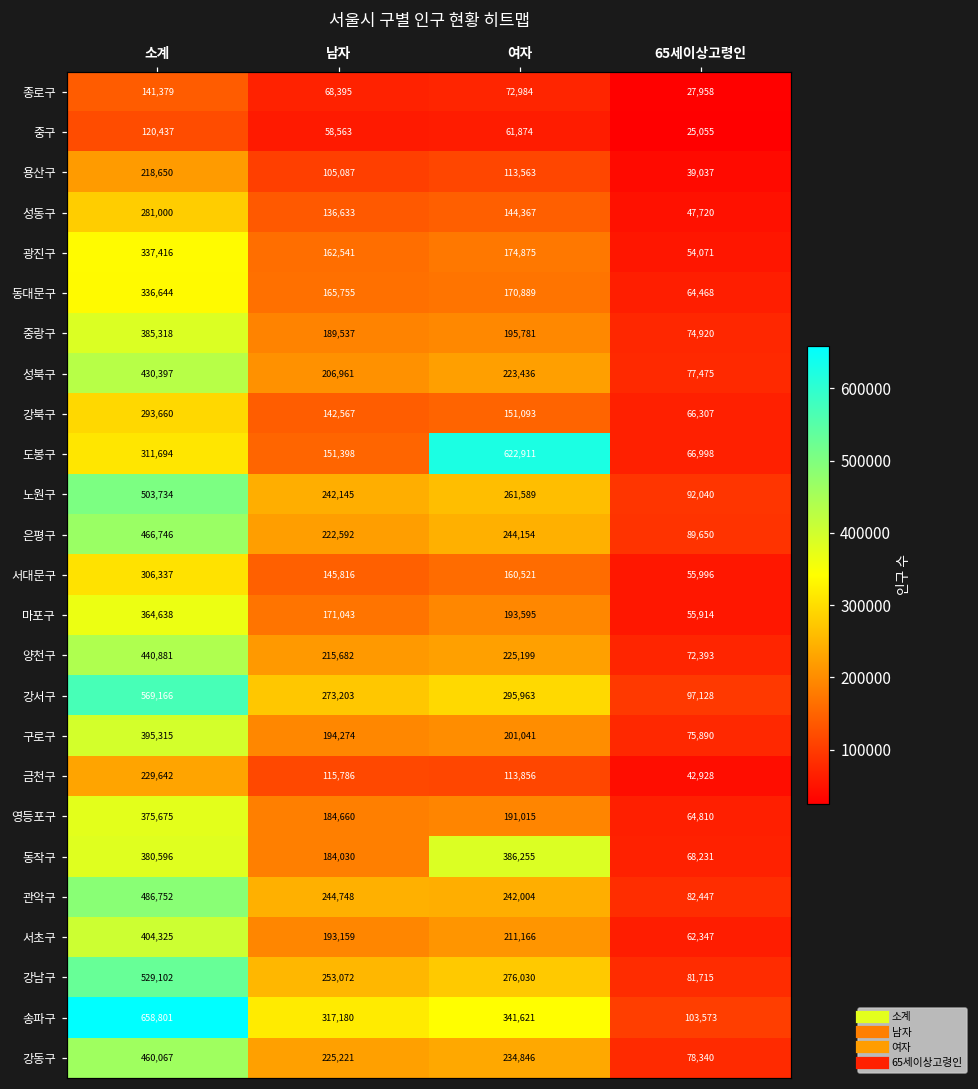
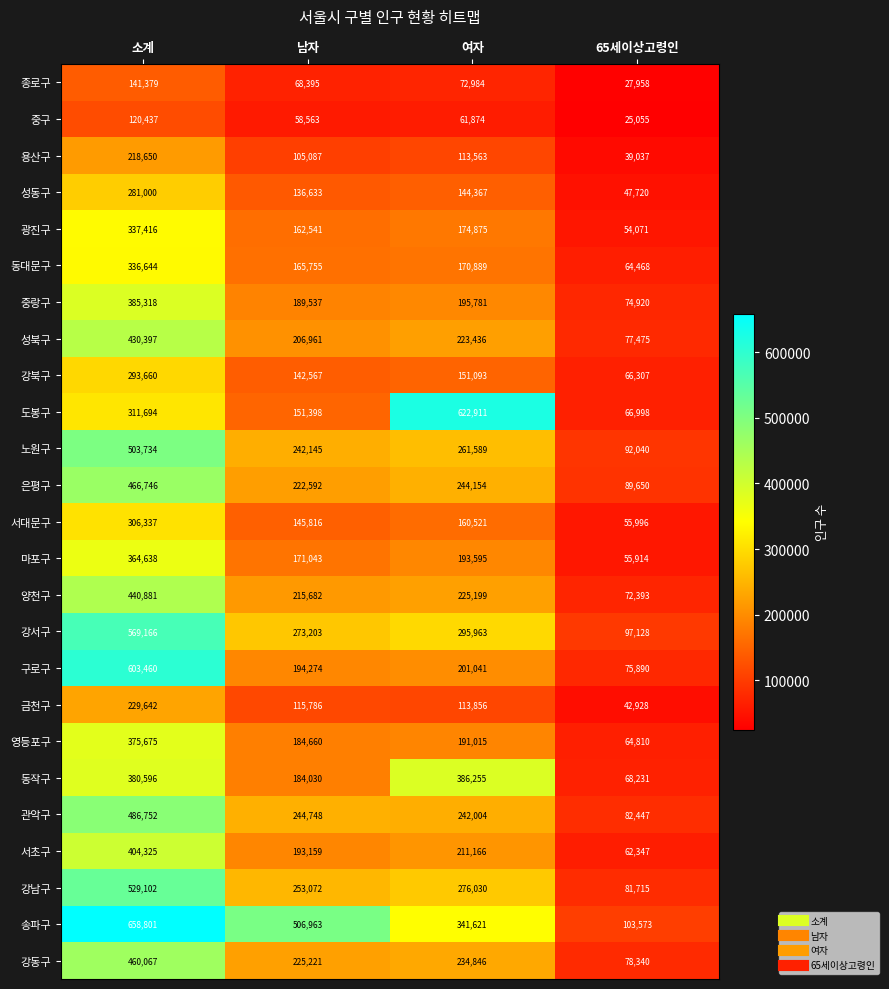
구로구, 소계: 395,315 -> 603,460
송파구, 남자: 317,180 -> 506,963
